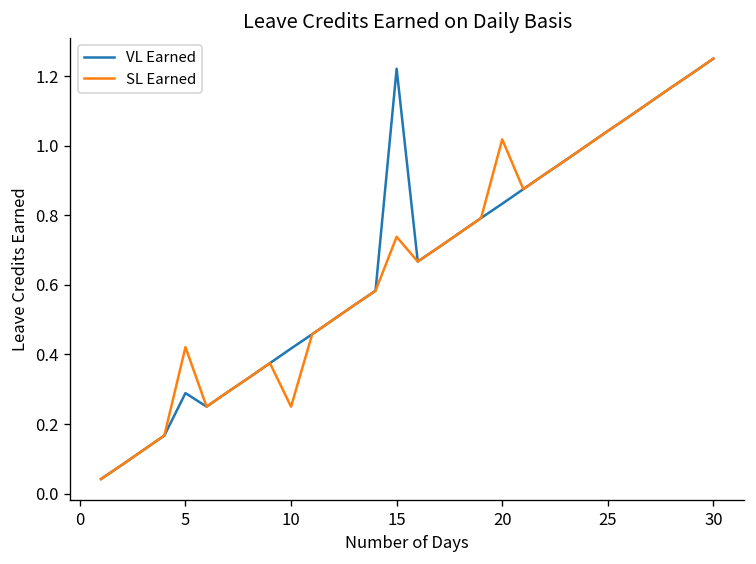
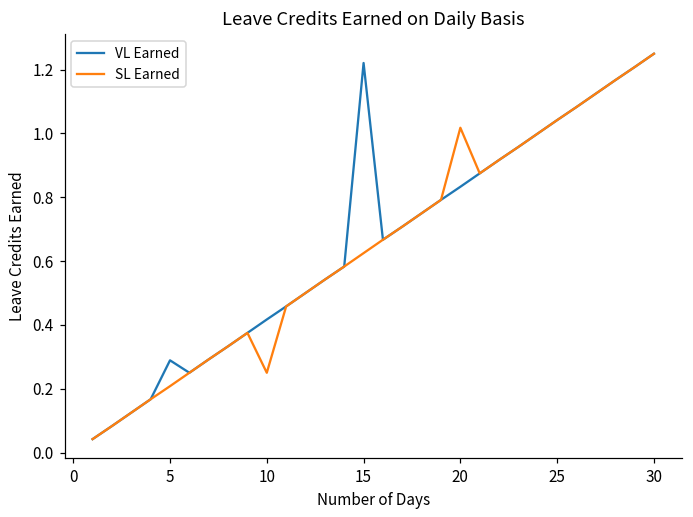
SL Earned, 5: 0.42 -> 0.21
SL Earned, 15: 0.74 -> 0.63
